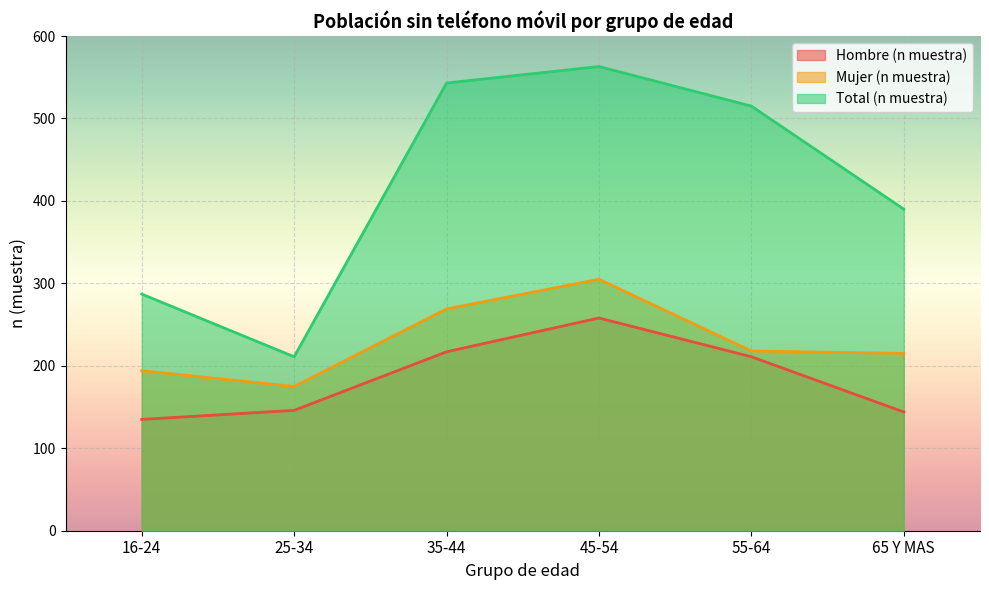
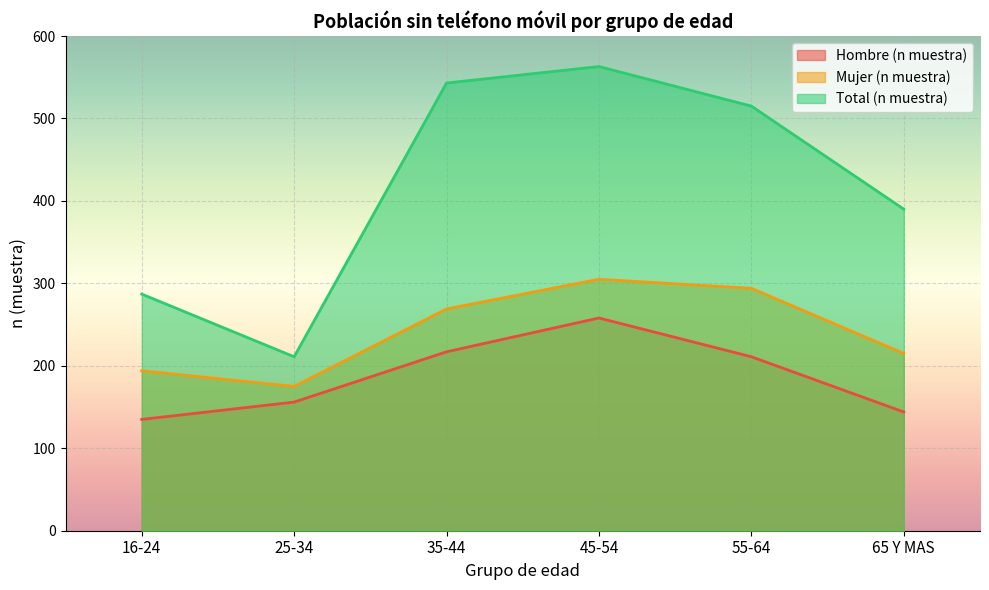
Hombre (n muestra), 25-34: 150 -> 160
Mujer (n muestra), 55-64: 220 -> 290
